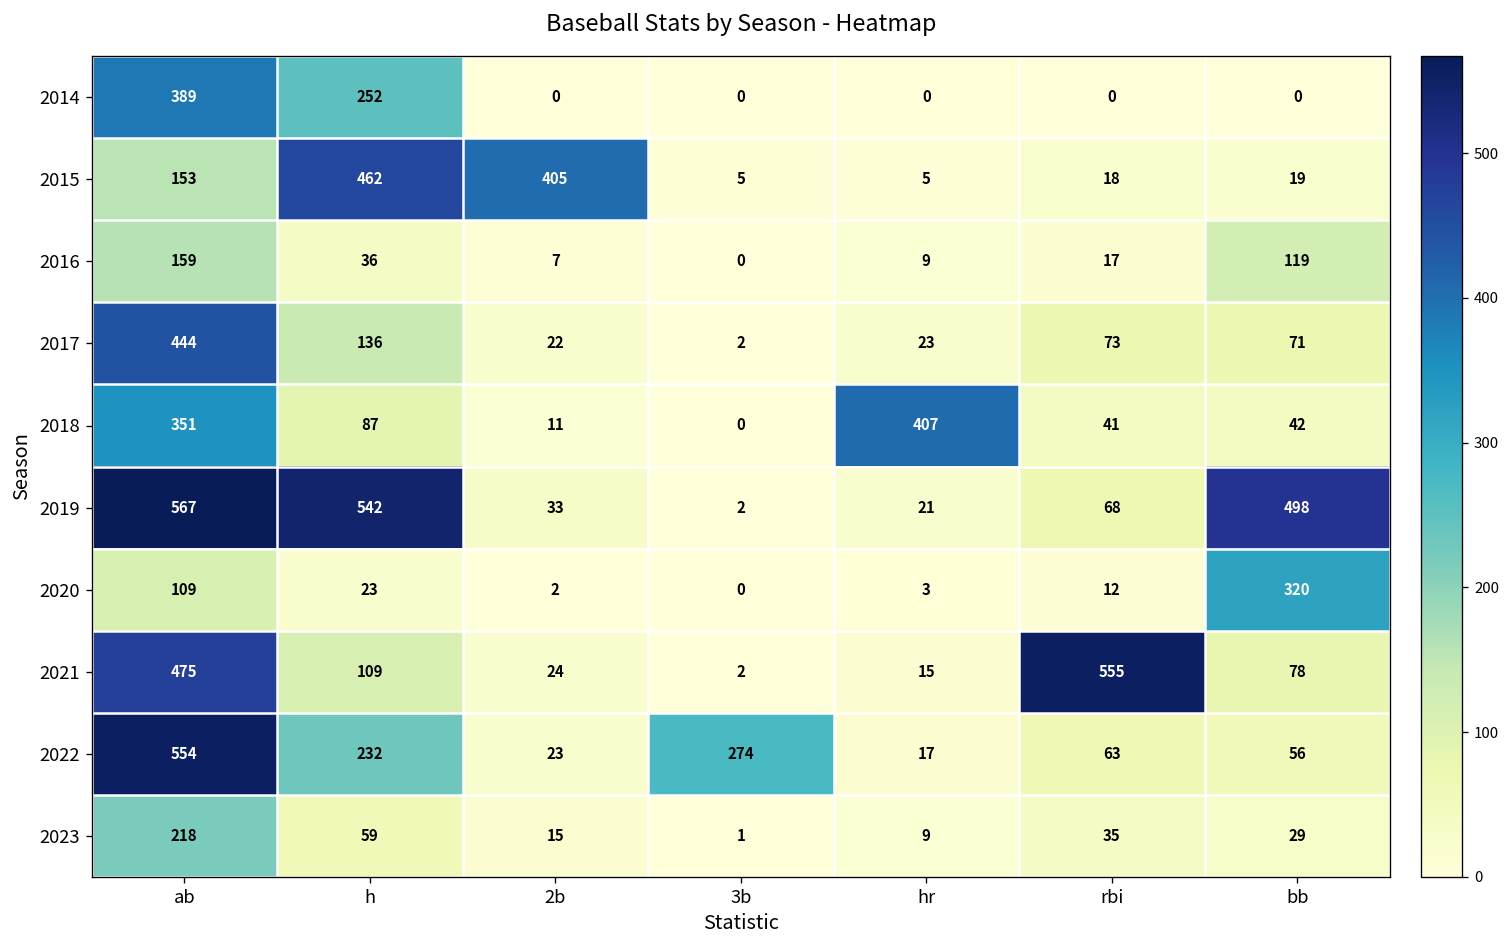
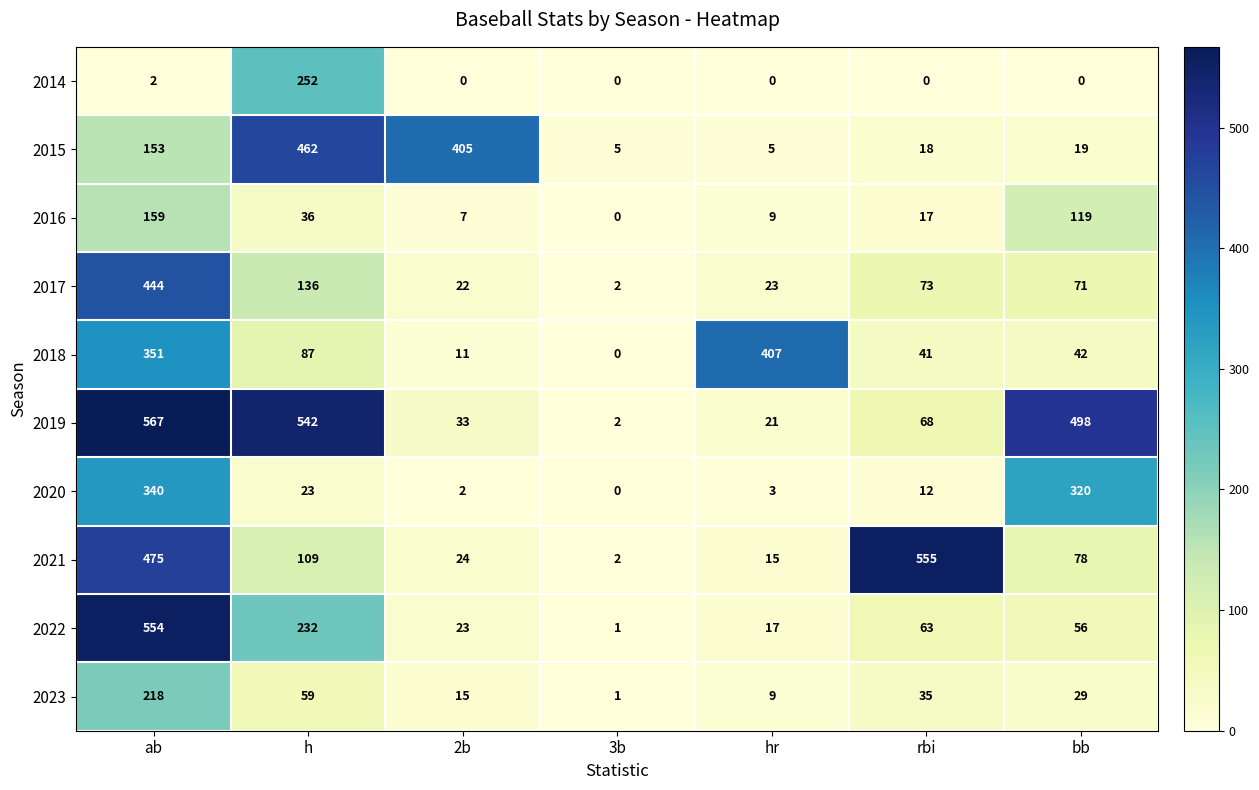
2014, ab: 389 -> 2
2020, ab: 109 -> 340
2022, 3b: 274 -> 1
